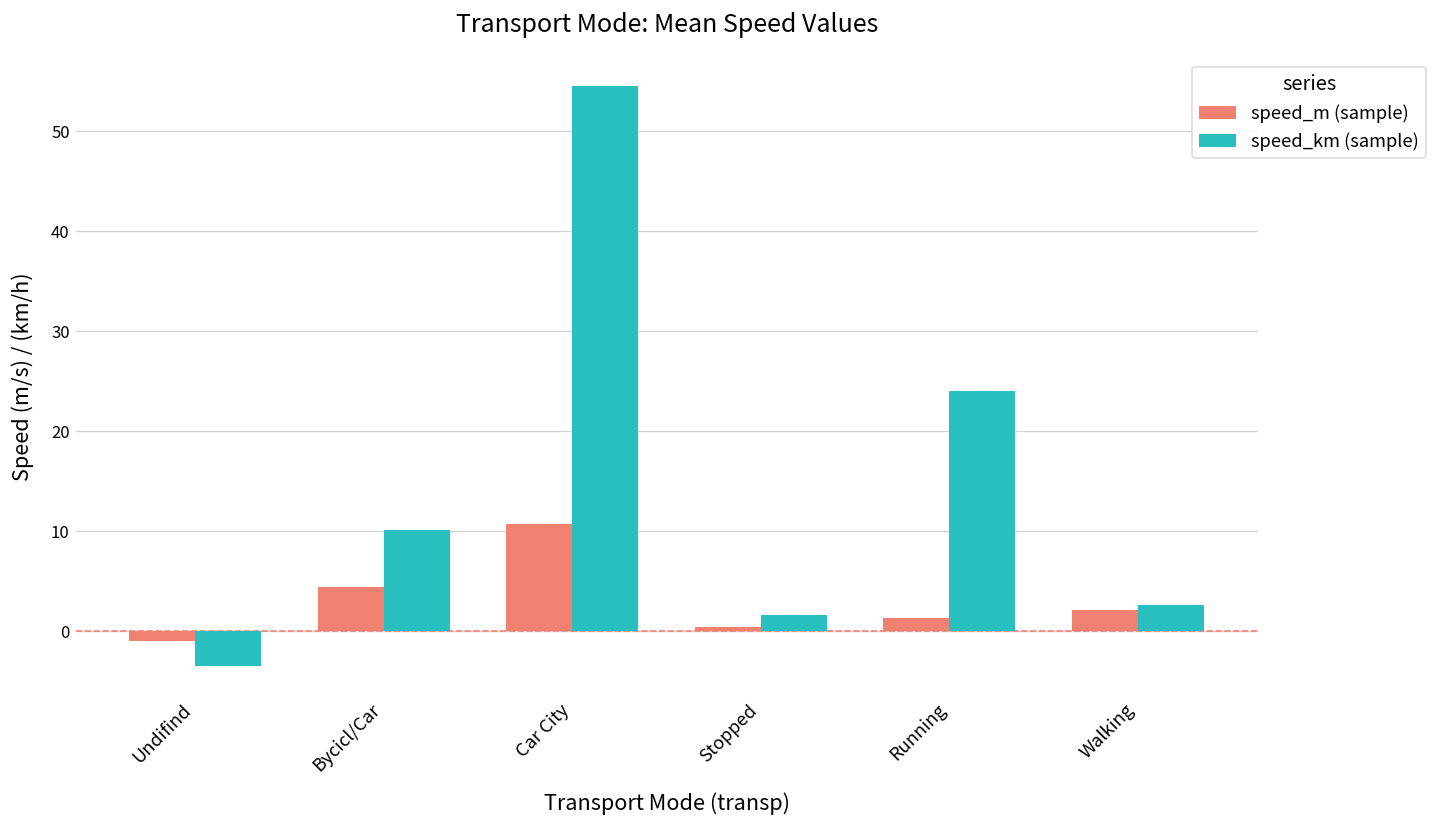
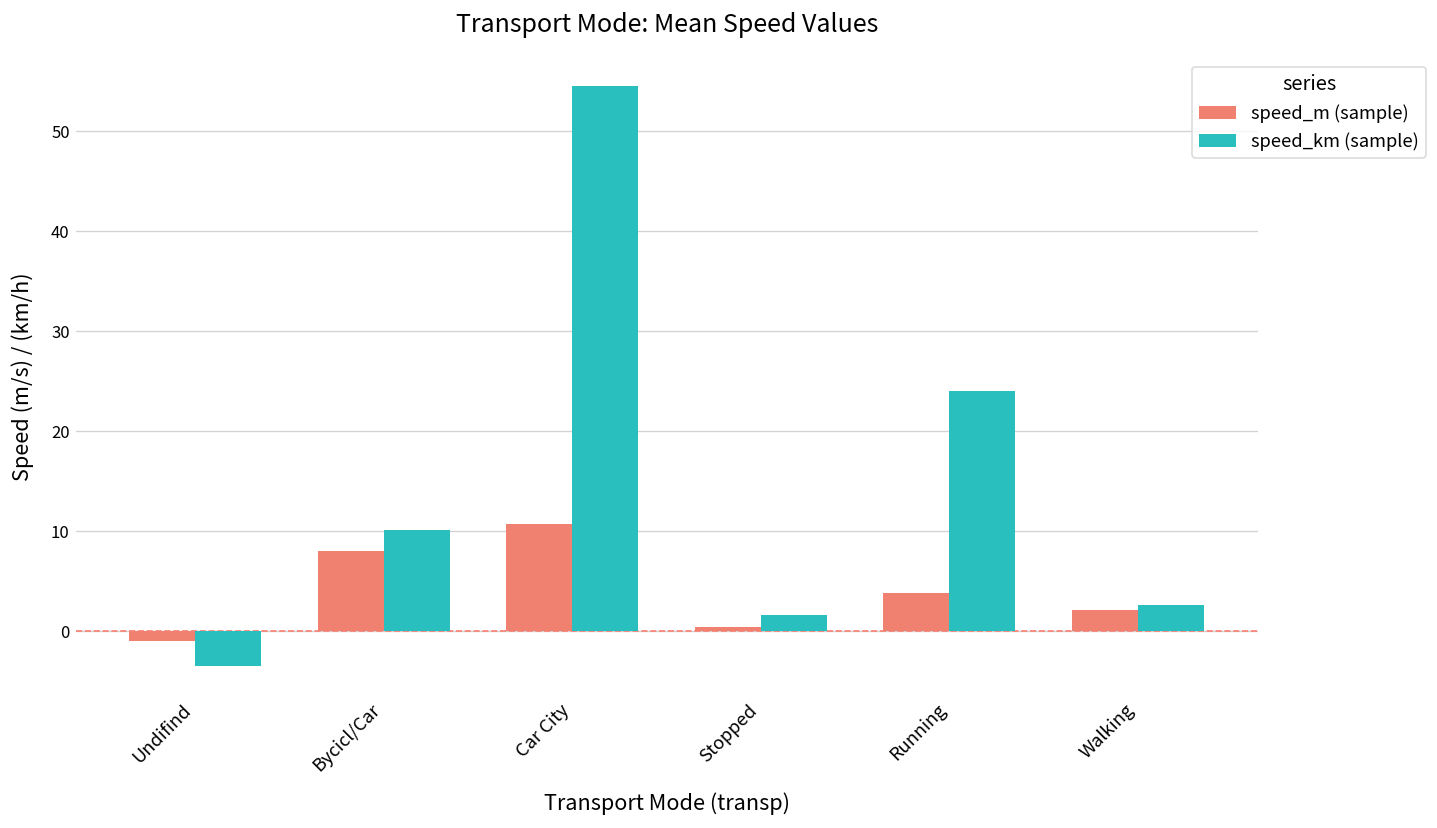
speed_m (sample), Bycicl/Car: 4 -> 8
speed_m (sample), Running: 1 -> 4
